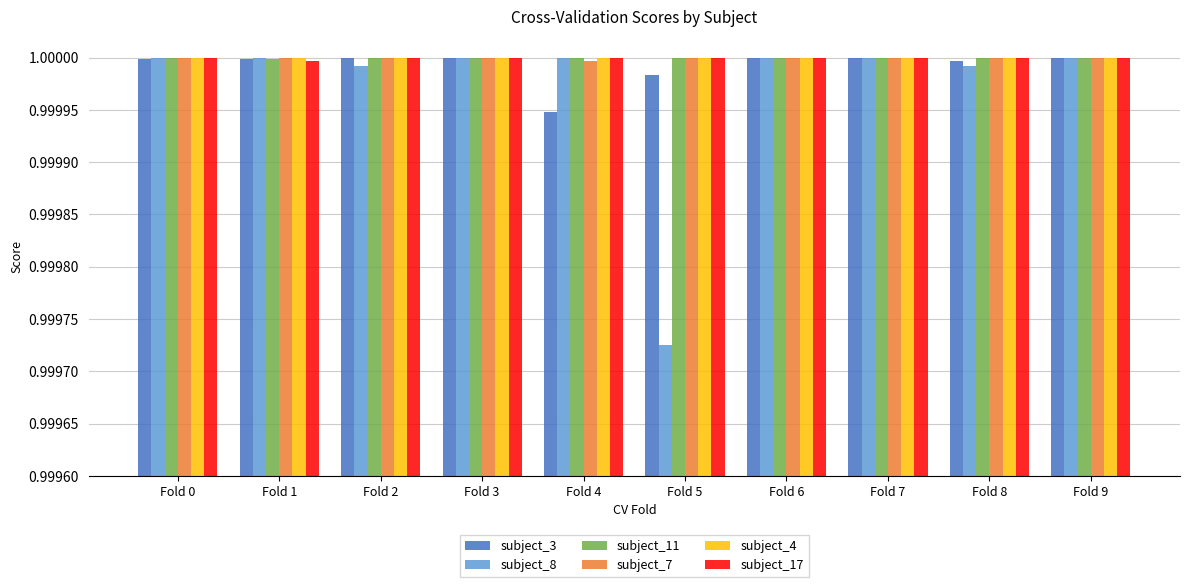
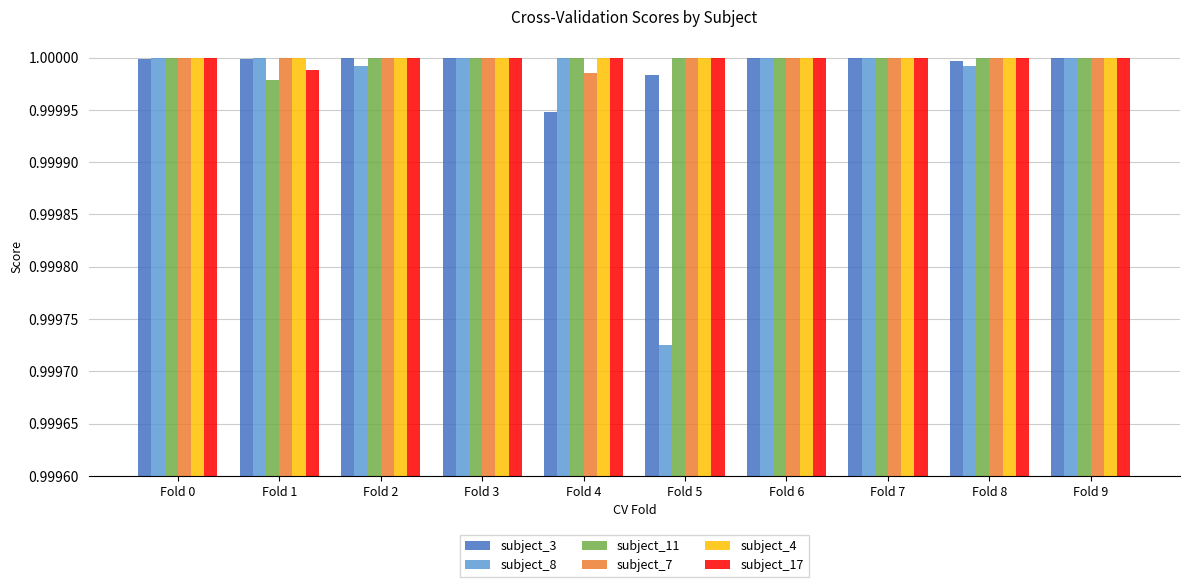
subject_11, Fold 1: 0.999999 -> 0.999979
subject_17, Fold 1: 0.999997 -> 0.999988
subject_7, Fold 4: 0.999996 -> 0.999985
